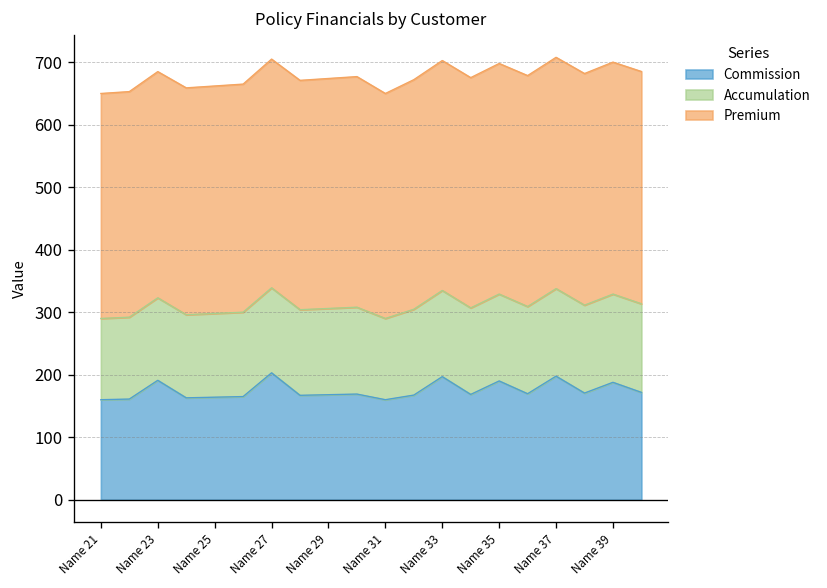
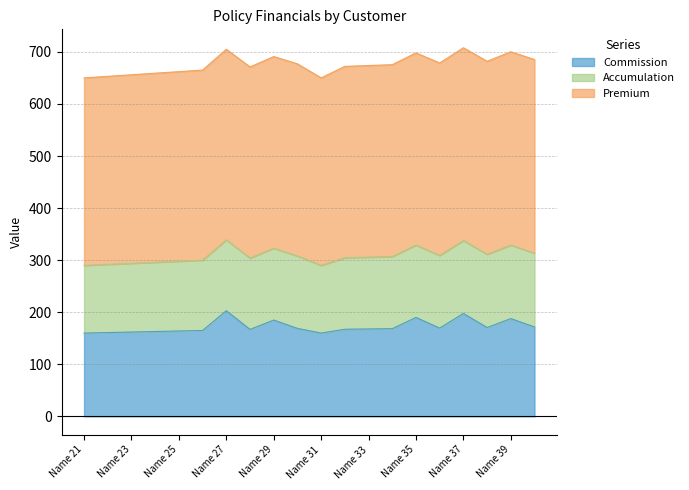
Commission, Name 23: 190 -> 160
Commission, Name 29: 170 -> 190
Commission, Name 33: 200 -> 170
